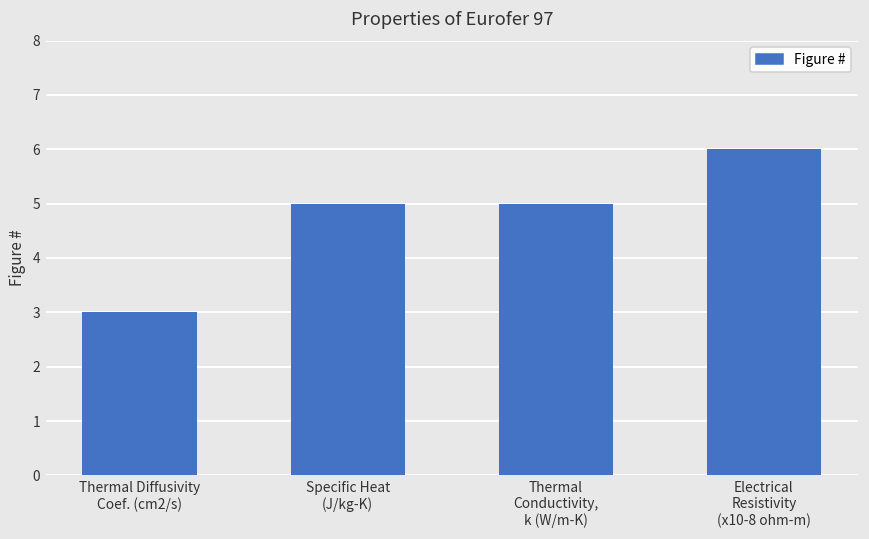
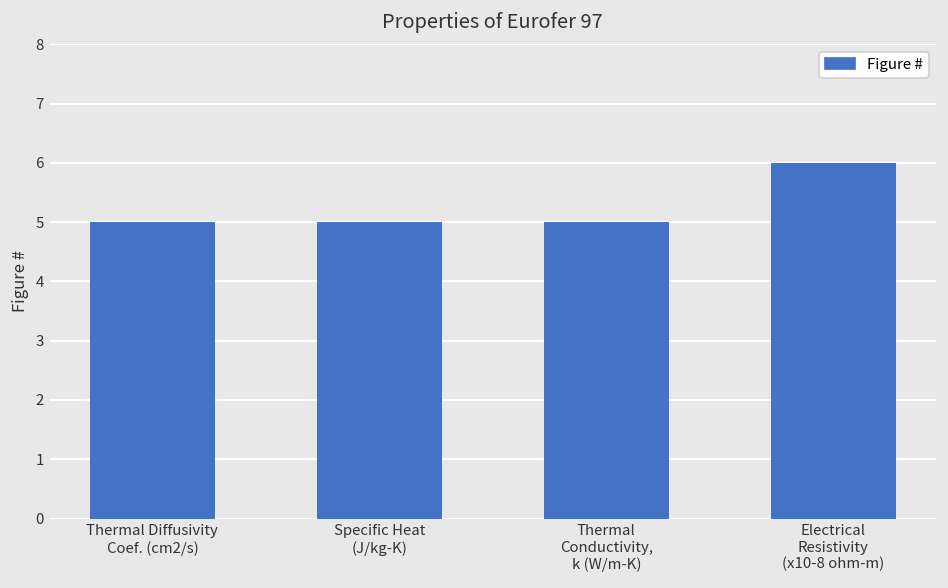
Thermal Diffusivity Coef. (cm2/s): 3 -> 5
